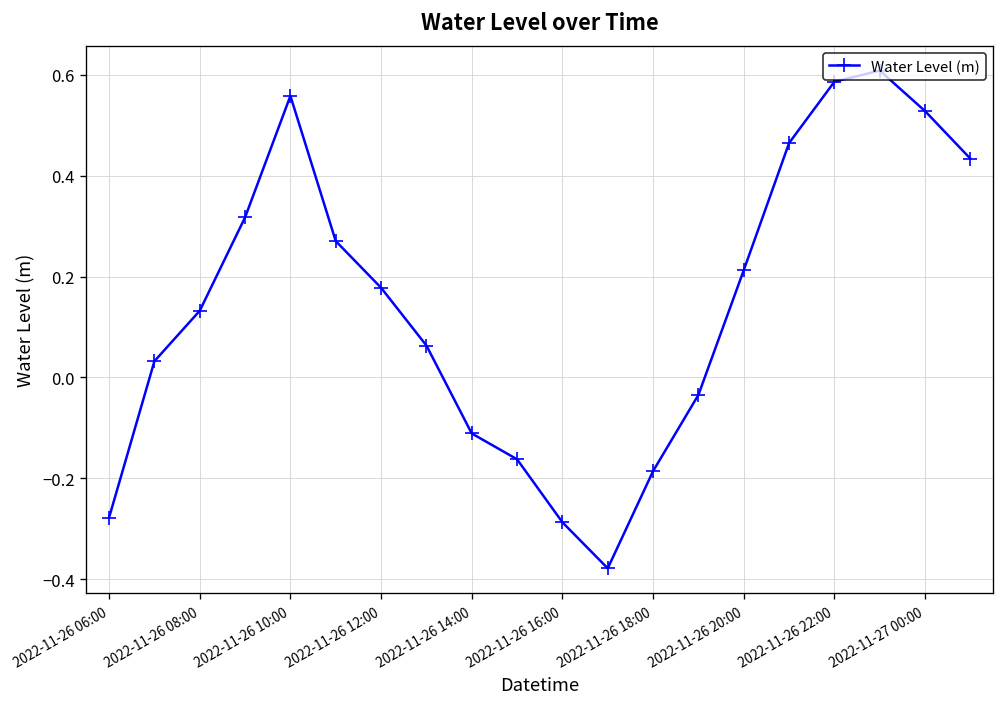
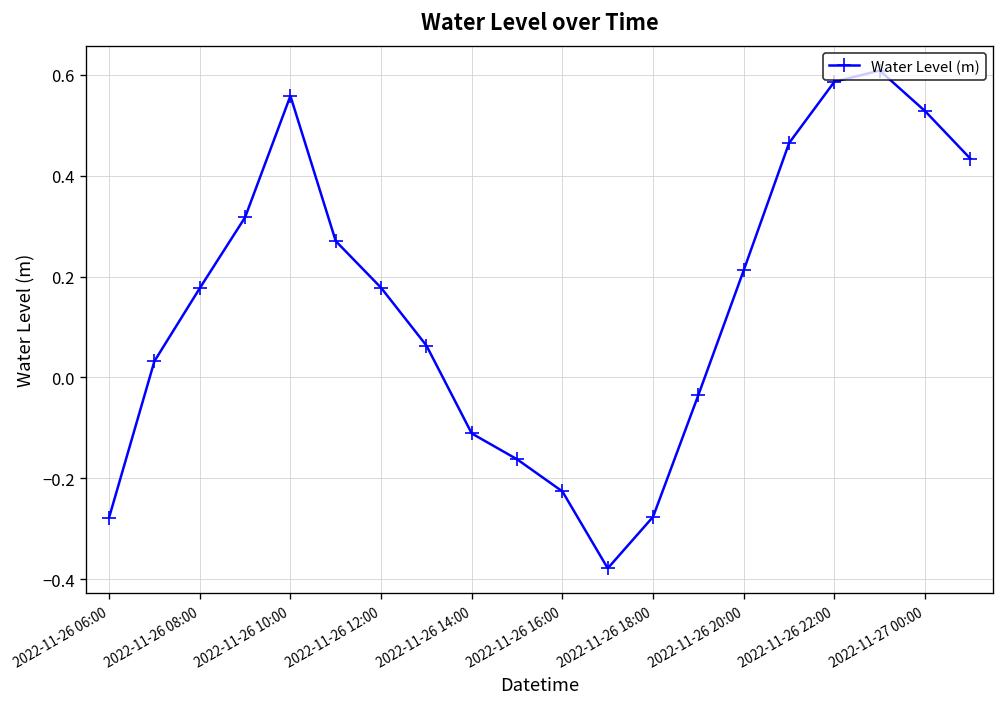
2022-11-26 08:00: 0.13 -> 0.18
2022-11-26 16:00: -0.29 -> -0.23
2022-11-26 18:00: -0.19 -> -0.28
